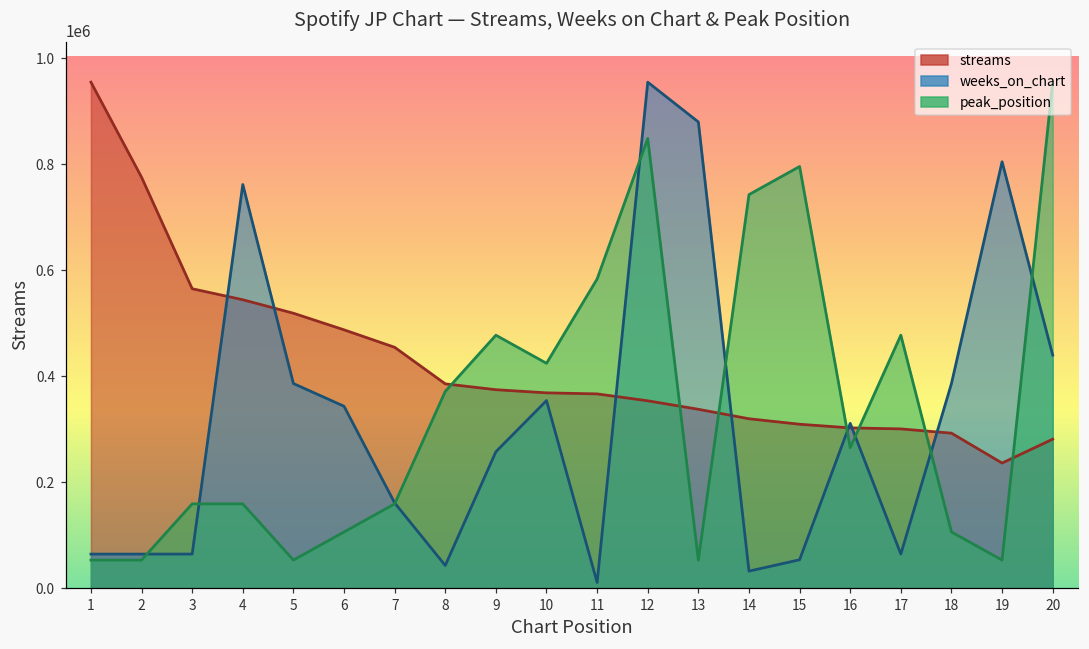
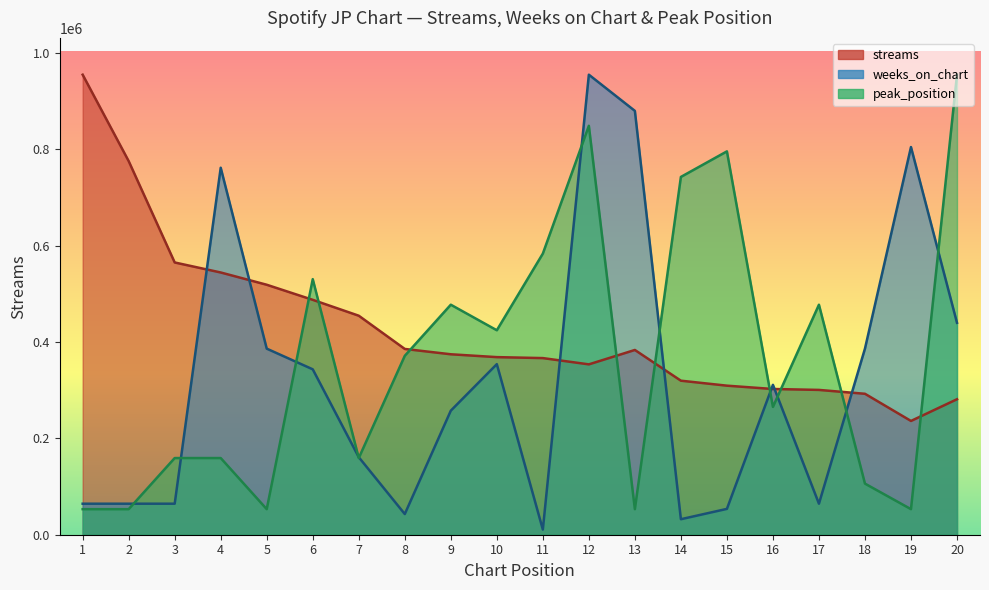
peak_position, 6: 110000 -> 530000
streams, 13: 340000 -> 380000
